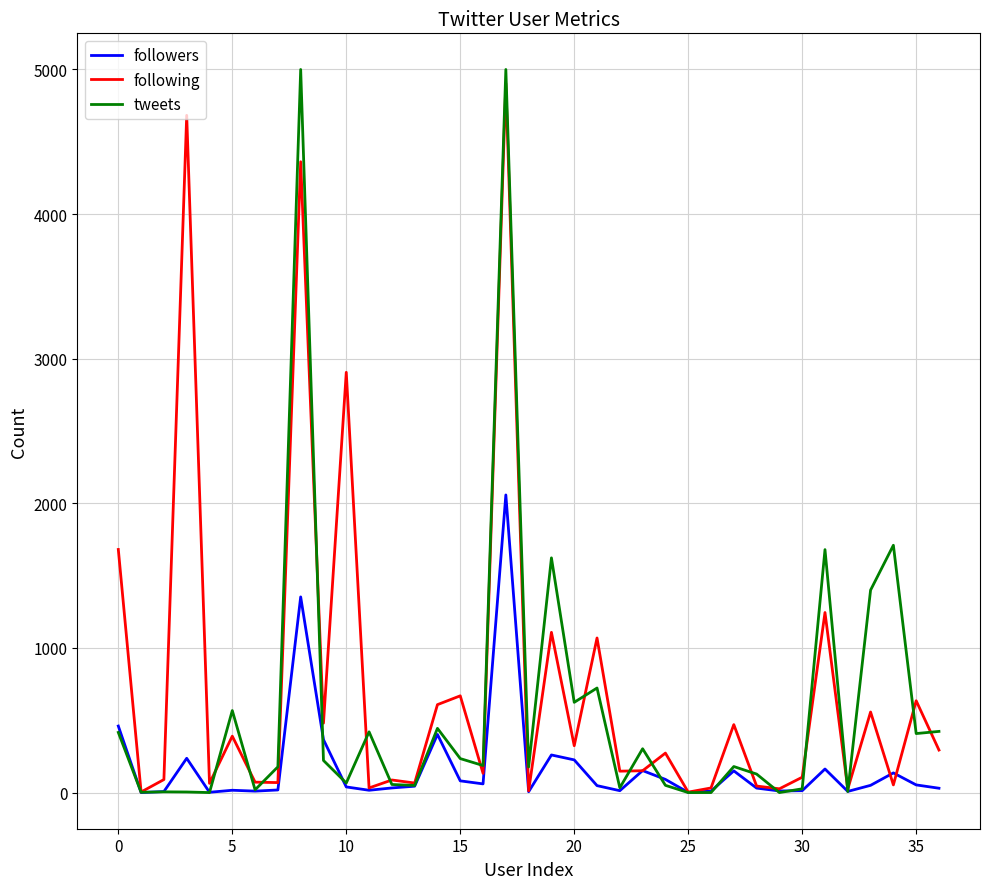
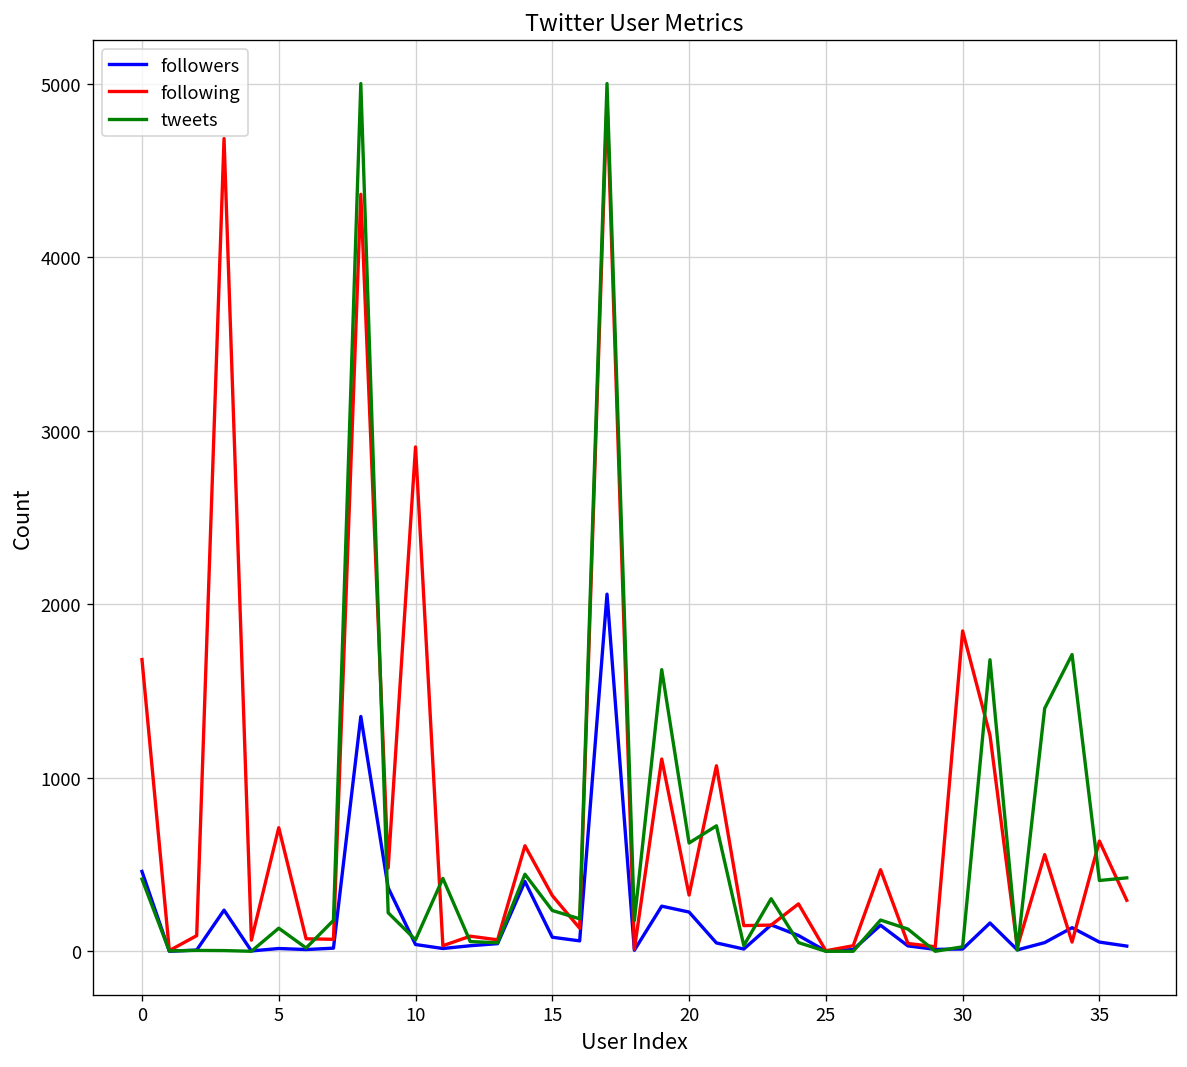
following, 5: 390 -> 710
tweets, 5: 570 -> 130
following, 15: 670 -> 320
following, 30: 110 -> 1850
